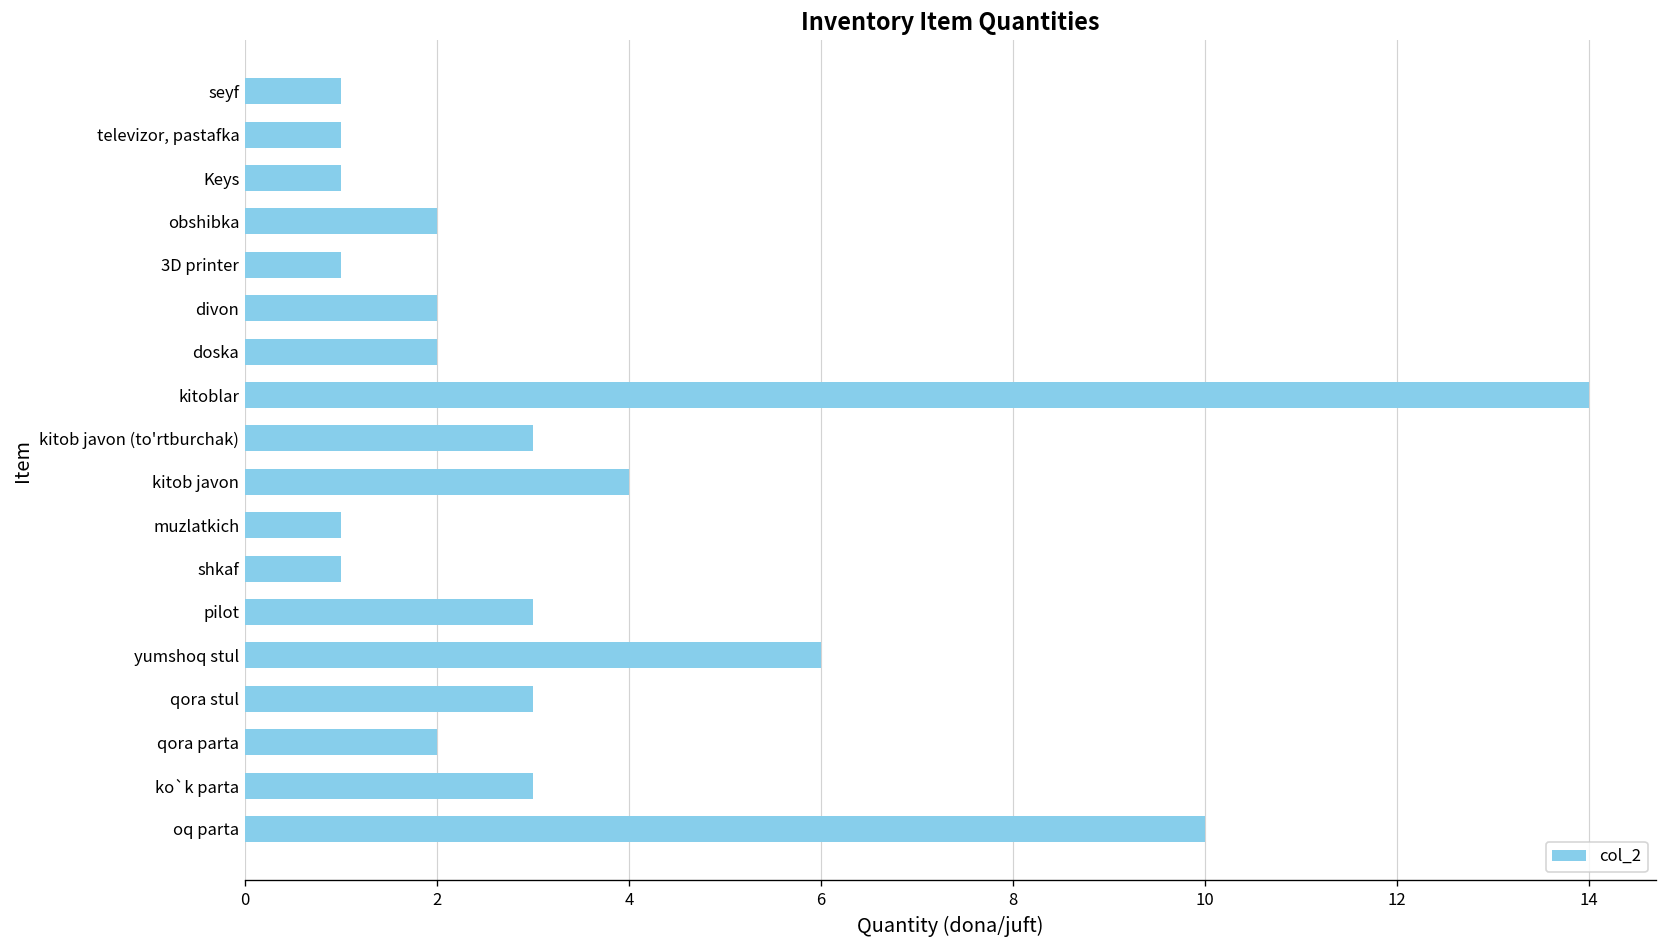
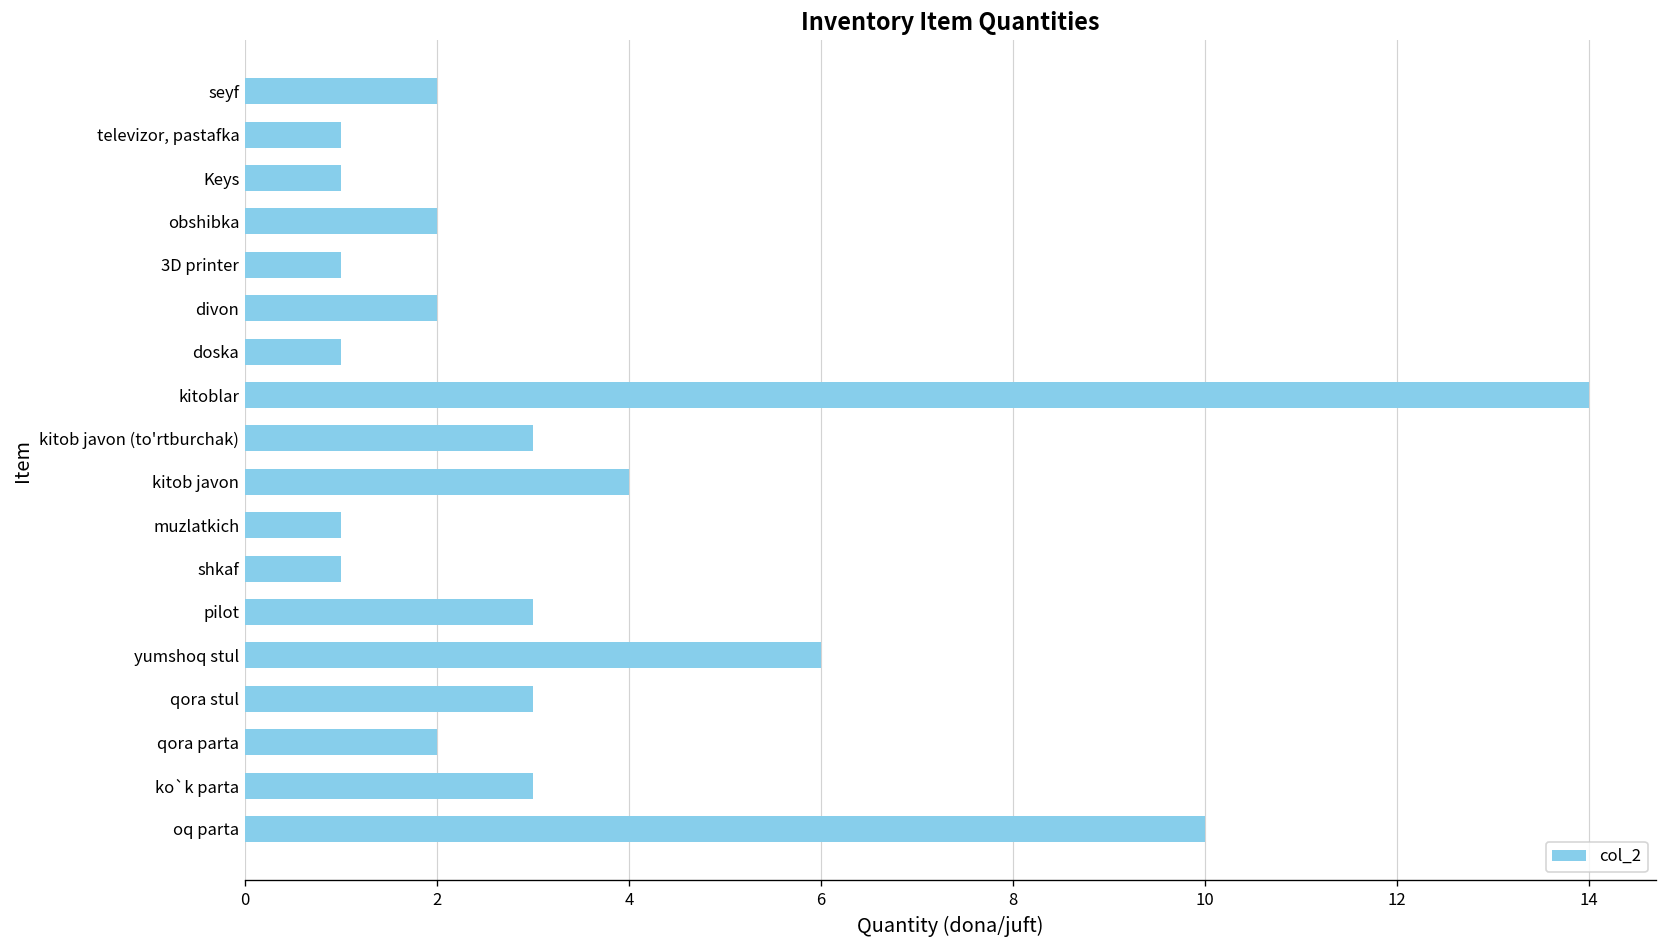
seyf: 1 -> 2
doska: 2 -> 1
